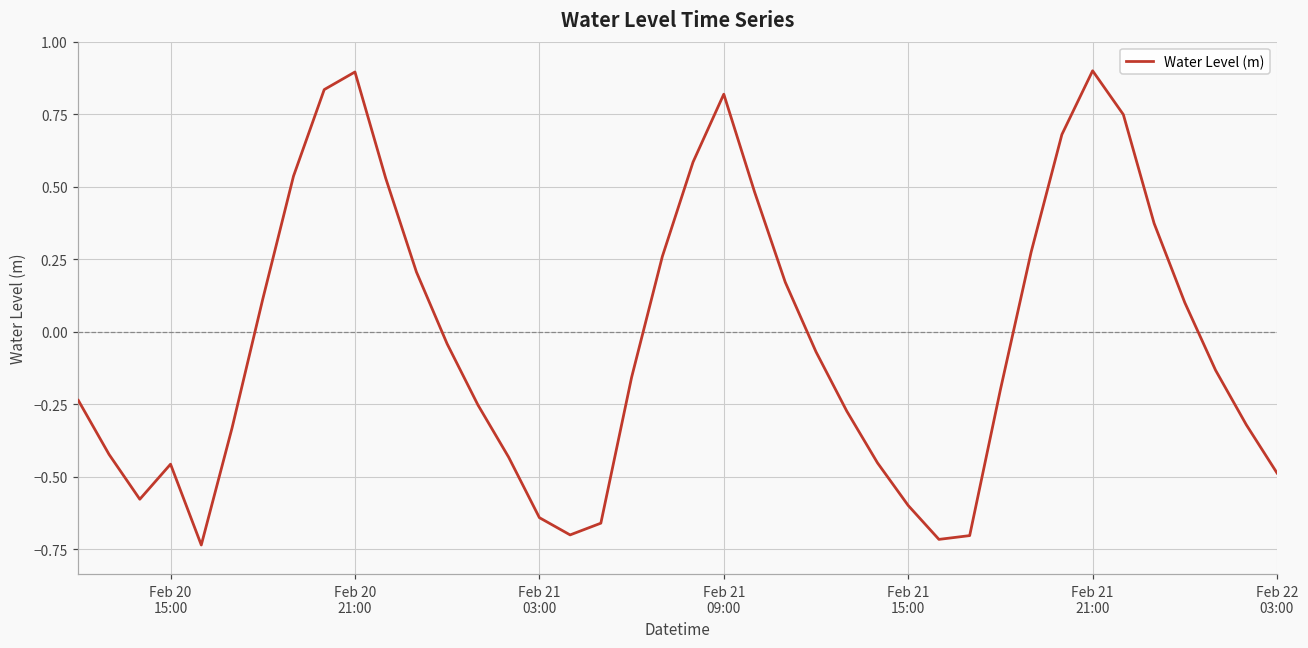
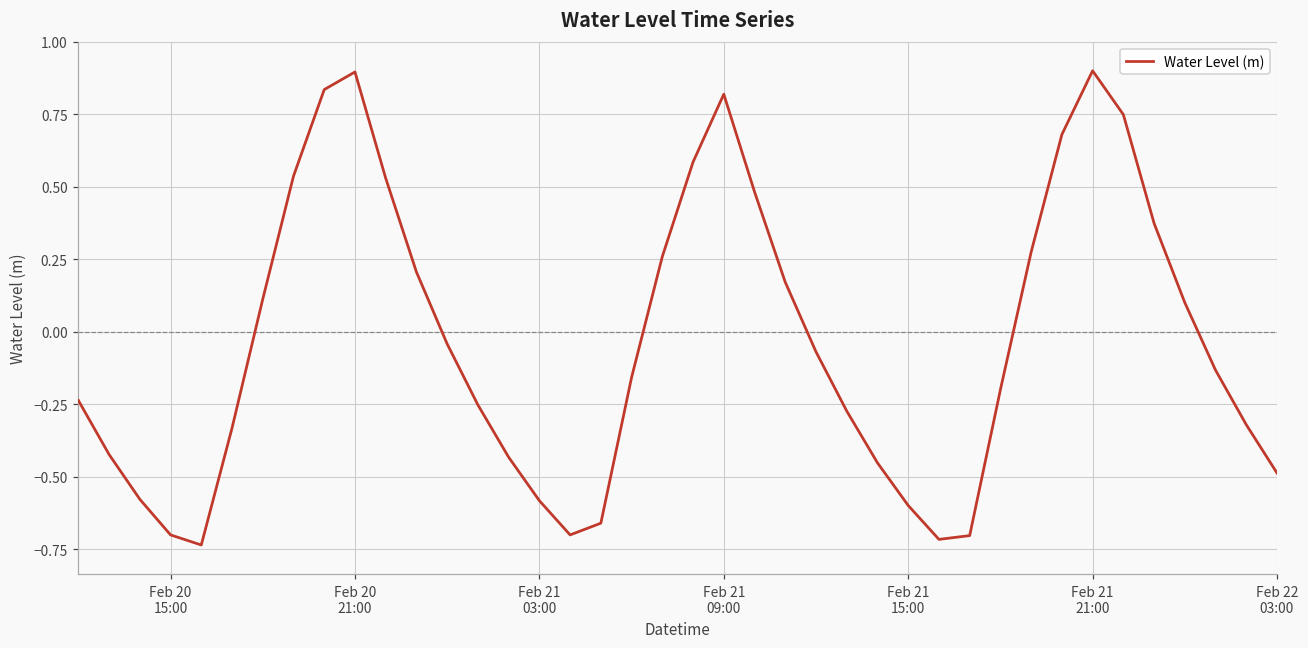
Feb 20 15:00: -0.46 -> -0.70
Feb 21 03:00: -0.64 -> -0.58
